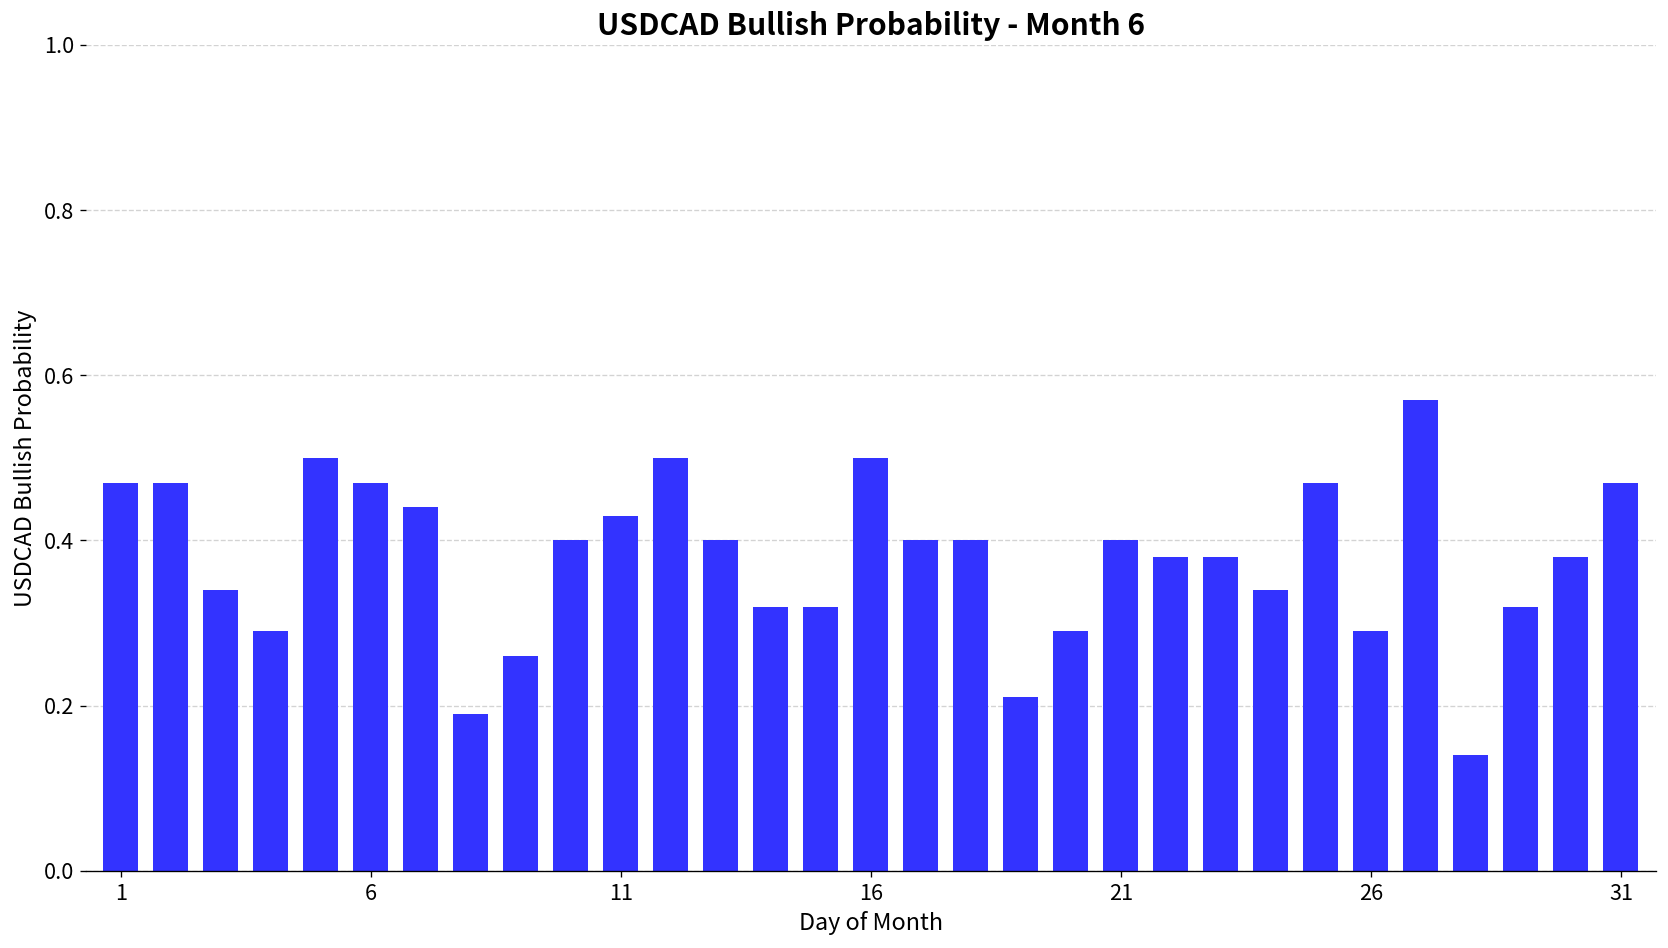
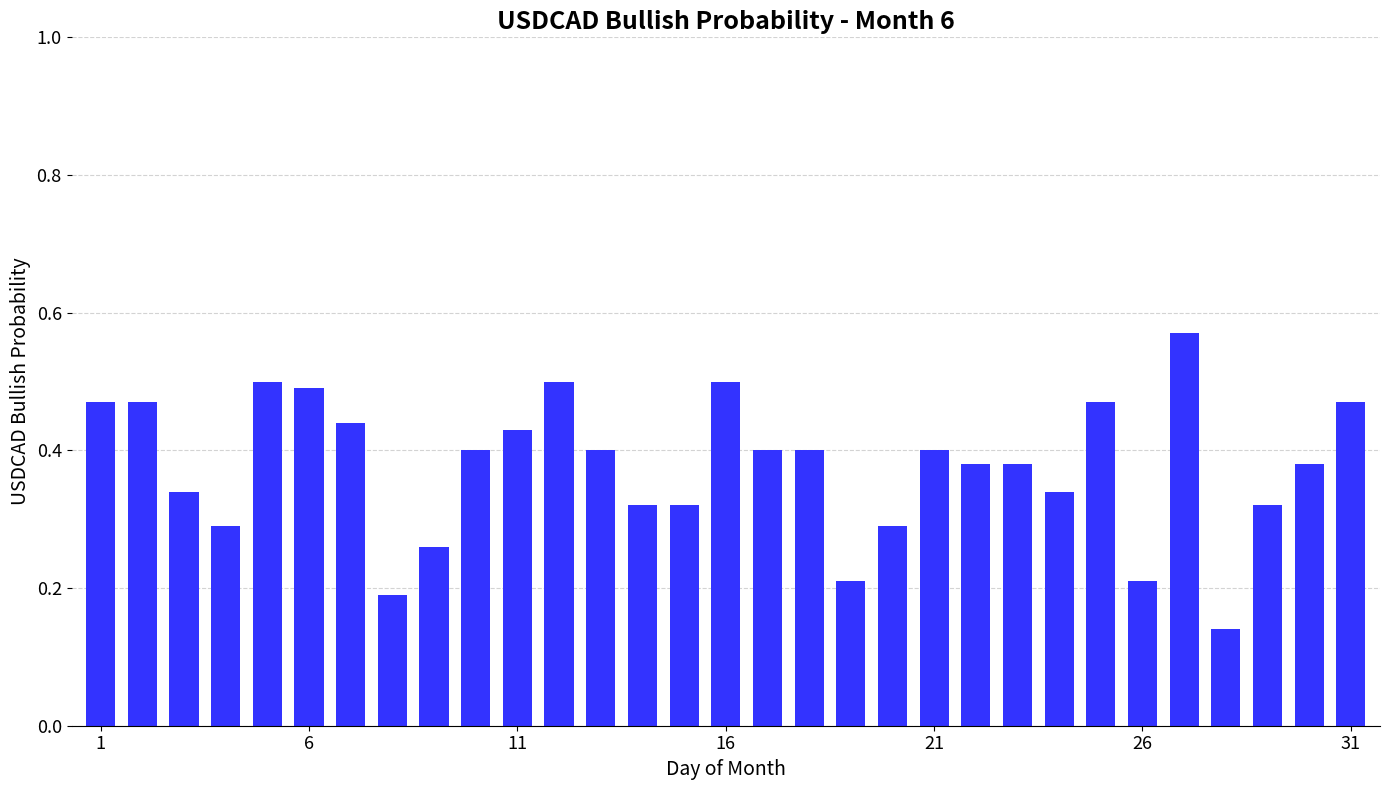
6: 0.47 -> 0.49
26: 0.29 -> 0.21
